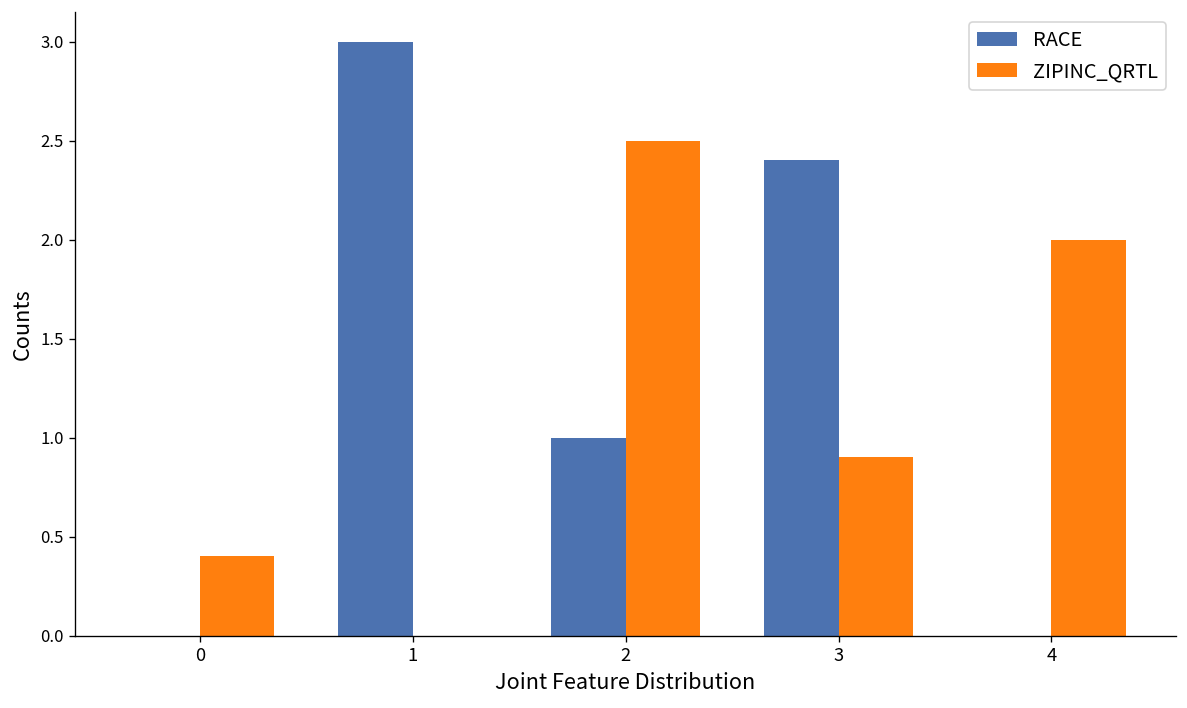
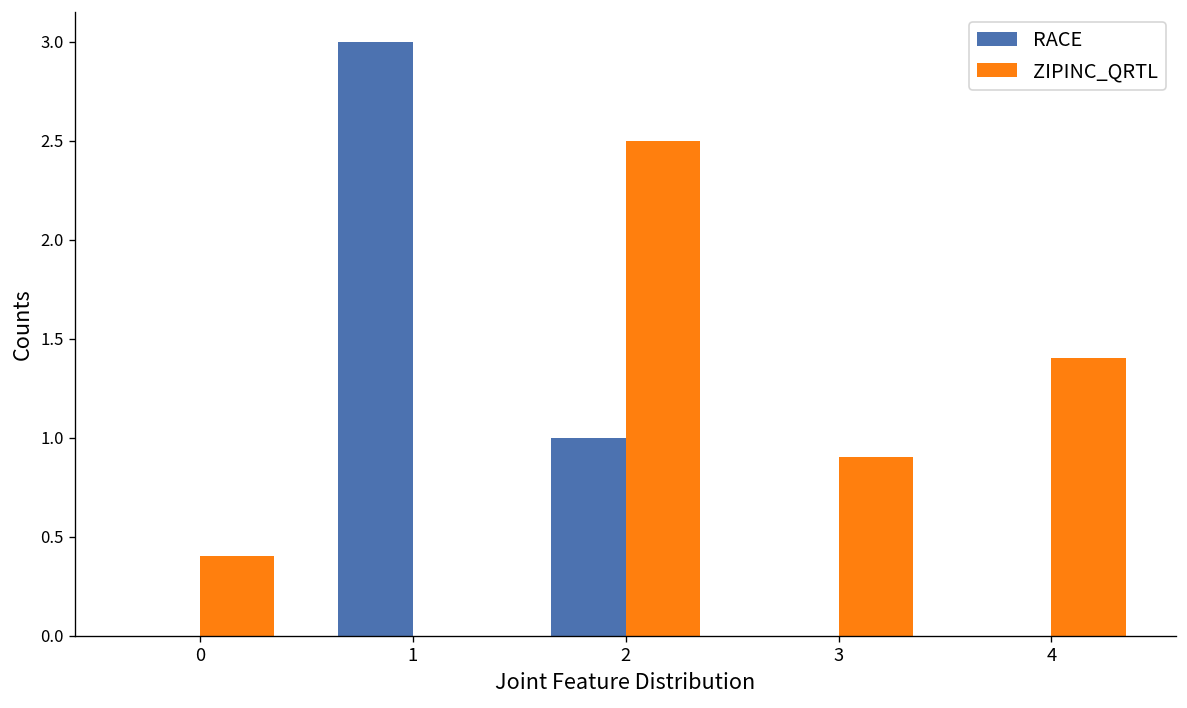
RACE, 3: 2.4 -> 0.0
ZIPINC_QRTL, 4: 2.0 -> 1.4
